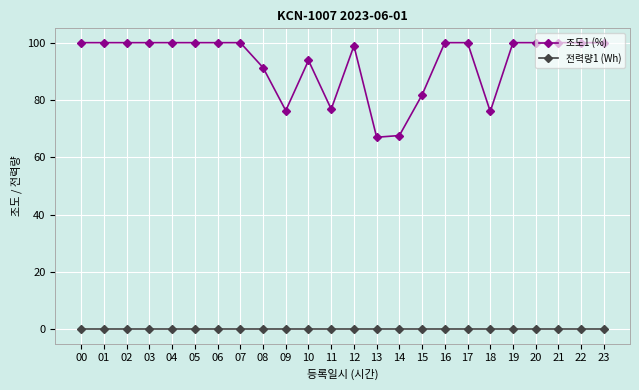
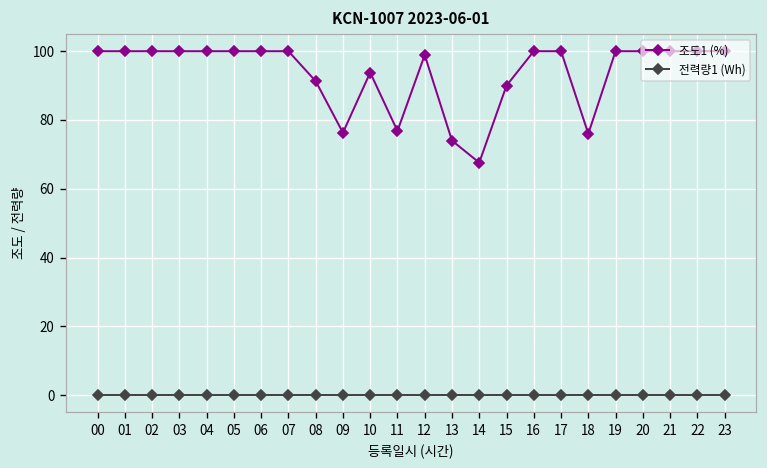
조도1 (%), 13: 67 -> 74
조도1 (%), 15: 82 -> 90
